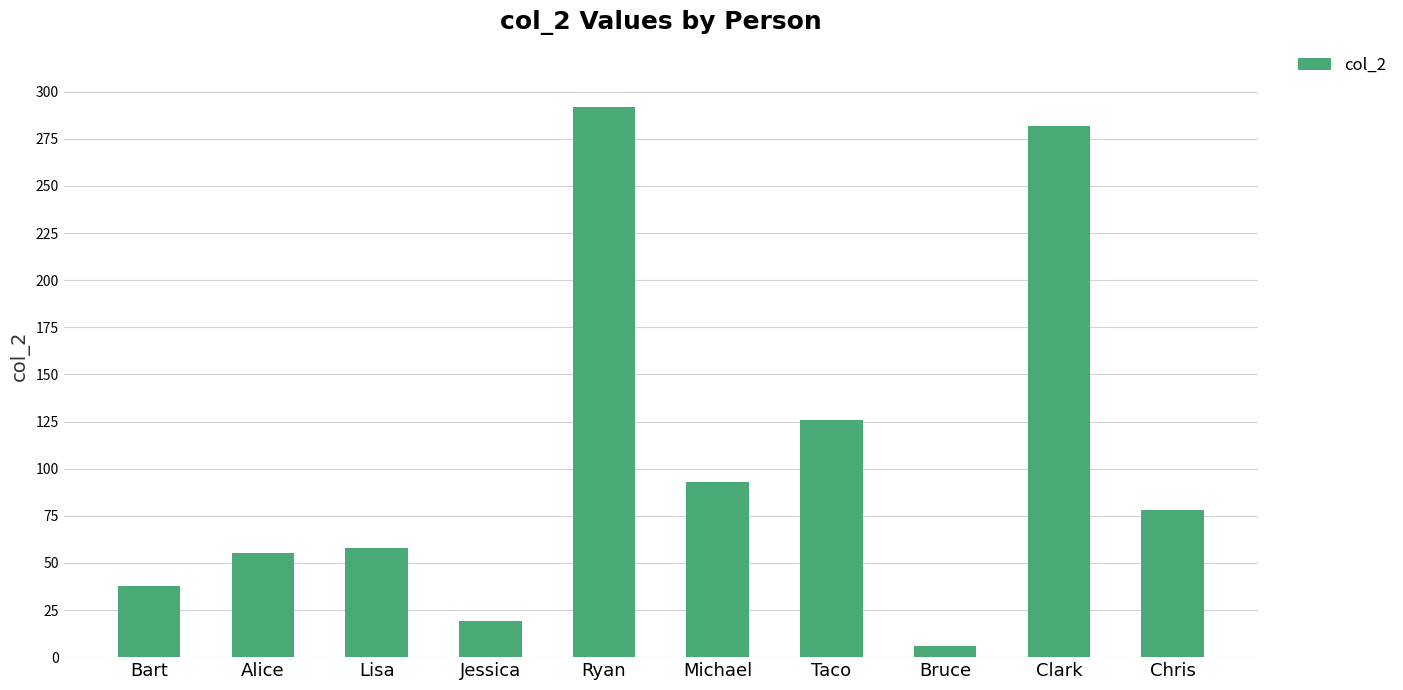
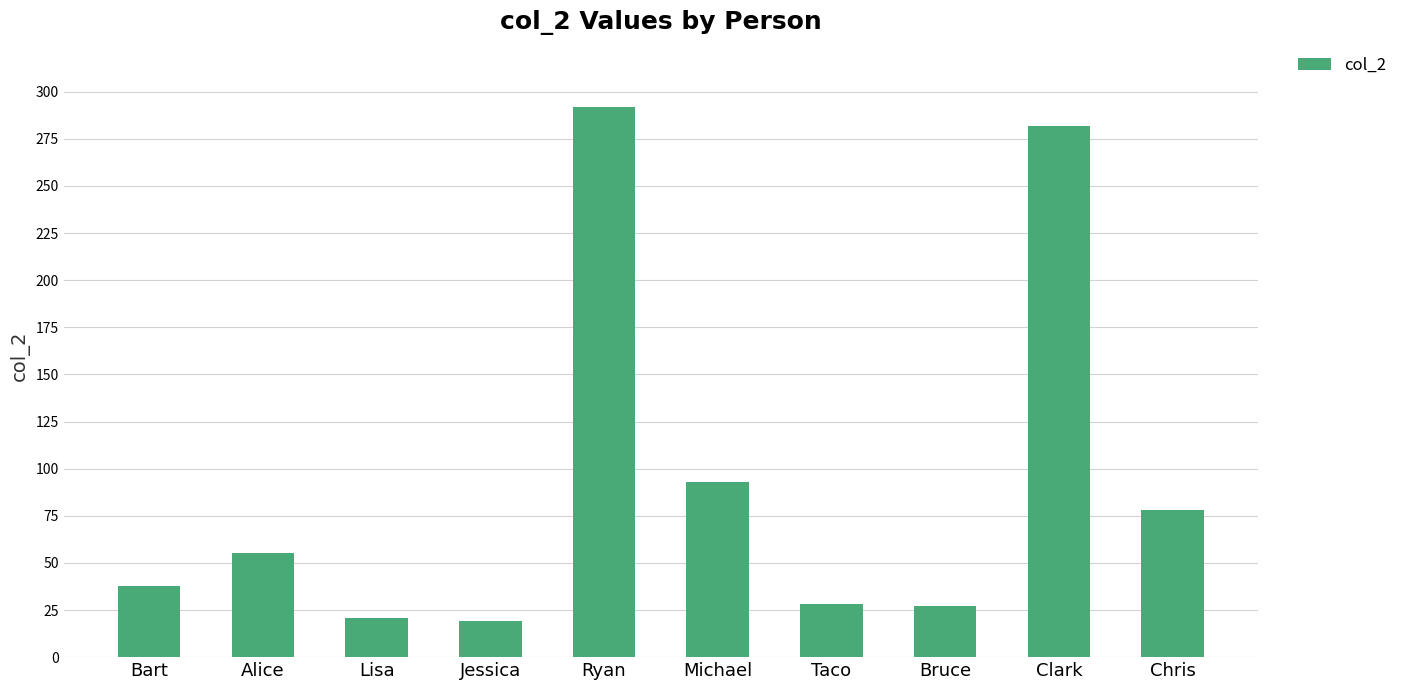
Lisa: 58 -> 21
Taco: 126 -> 28
Bruce: 6 -> 27
